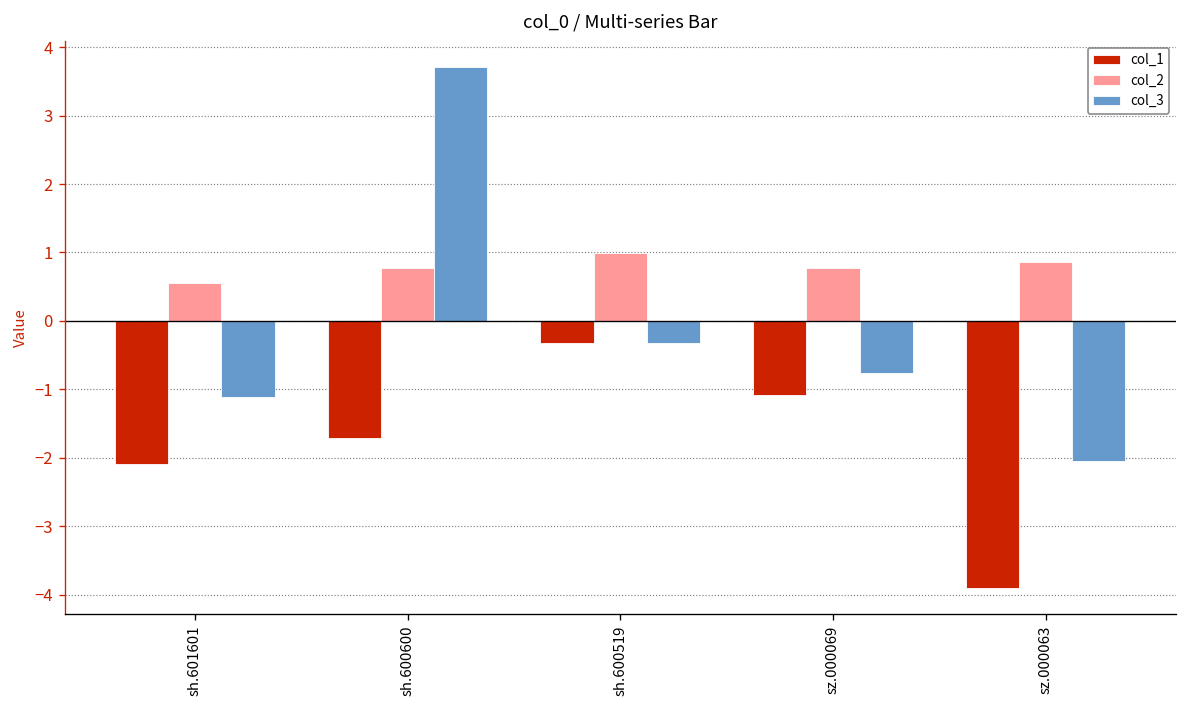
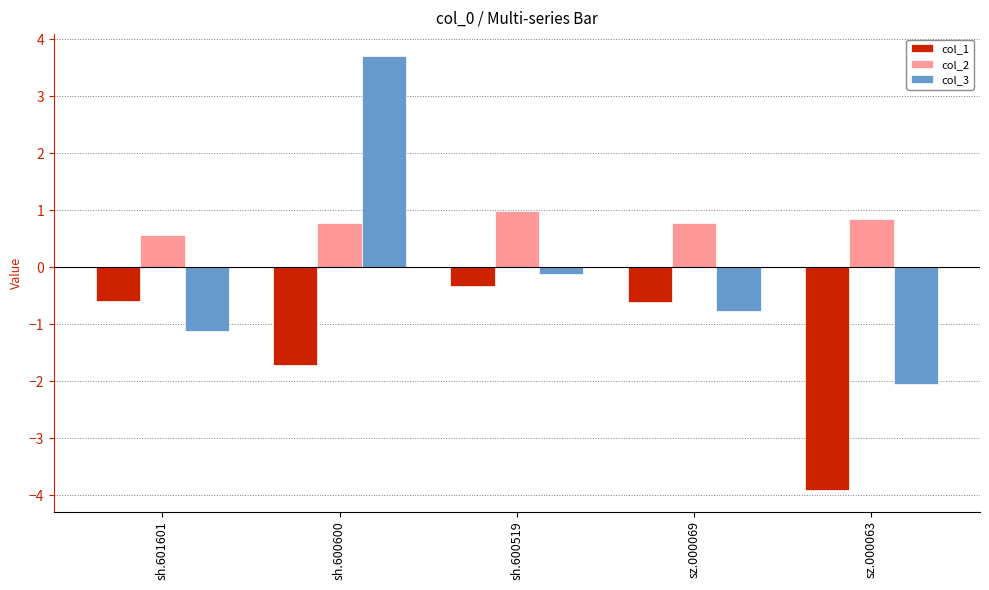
col_1, sh.601601: -2.1 -> -0.6
col_3, sh.600519: -0.3 -> -0.1
col_1, sz.000069: -1.1 -> -0.6
